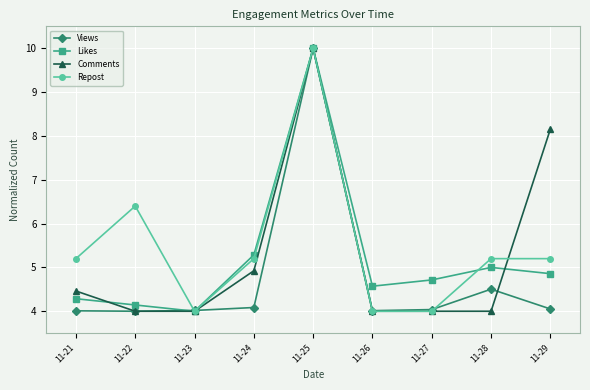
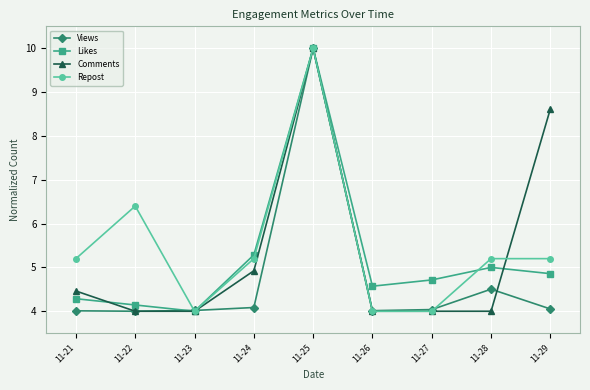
Comments, 11-29: 8.2 -> 8.6
